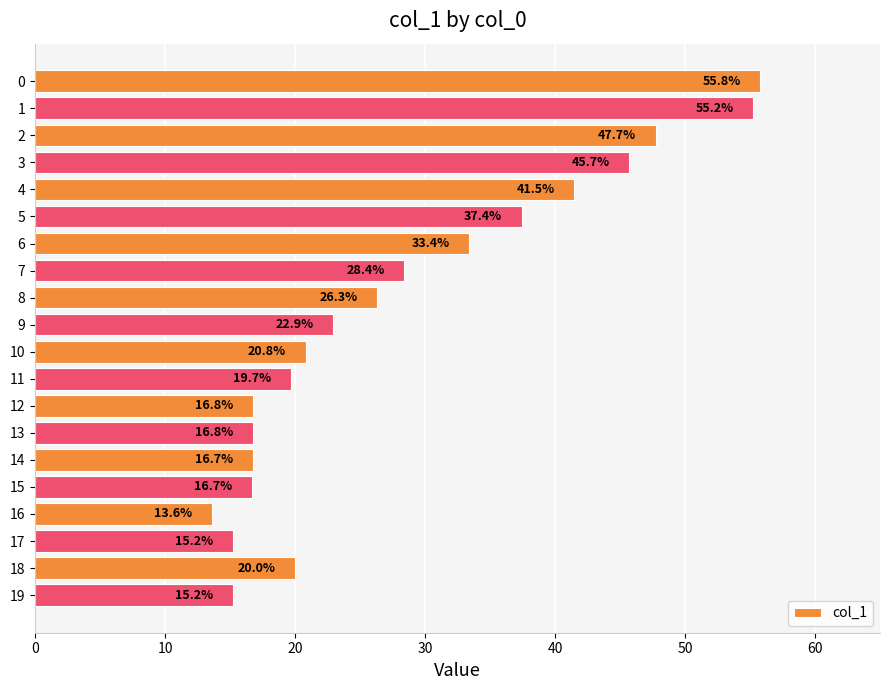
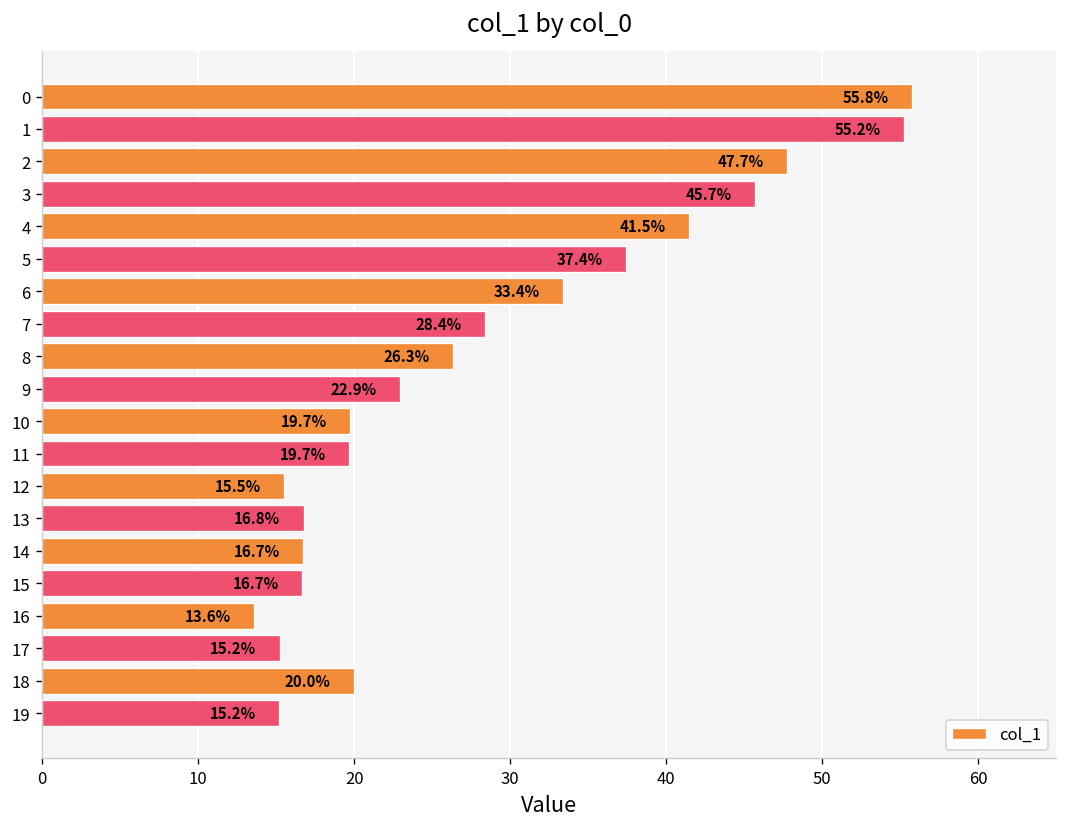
10: 20.8% -> 19.7%
12: 16.8% -> 15.5%
